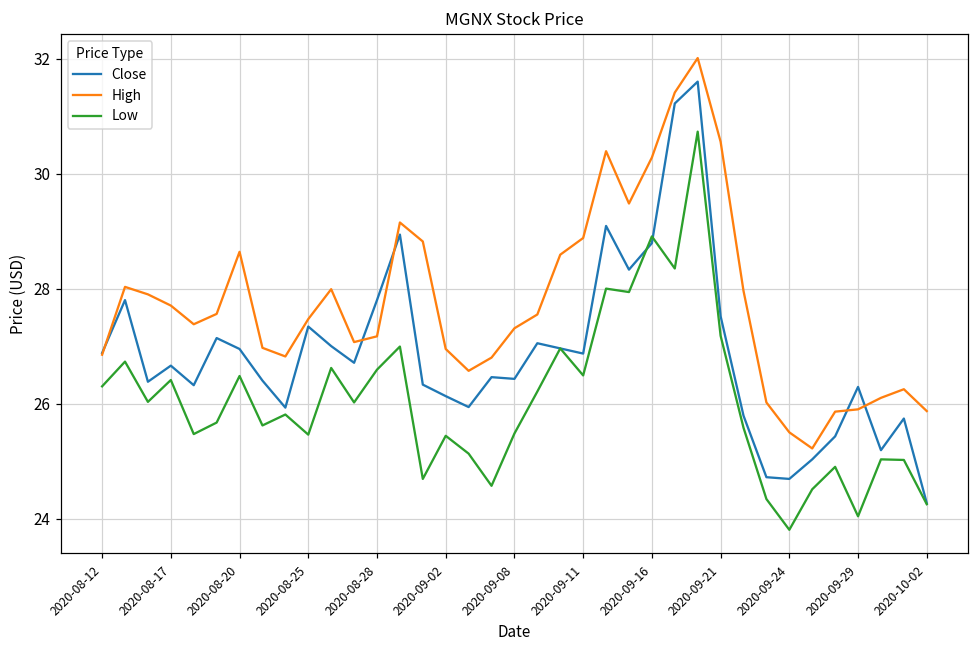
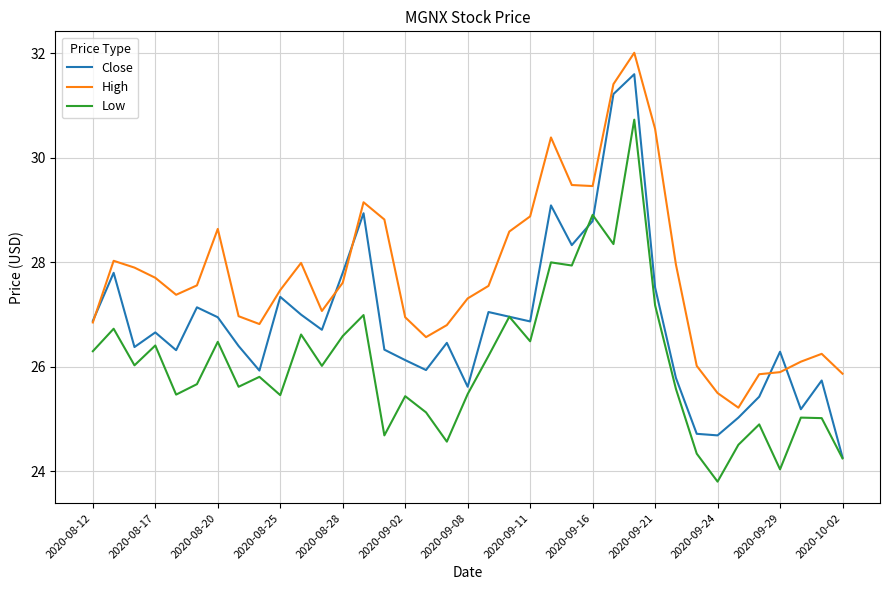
High, 2020-08-28: 27.2 -> 27.6
Close, 2020-09-08: 26.4 -> 25.6
High, 2020-09-16: 30.3 -> 29.5
